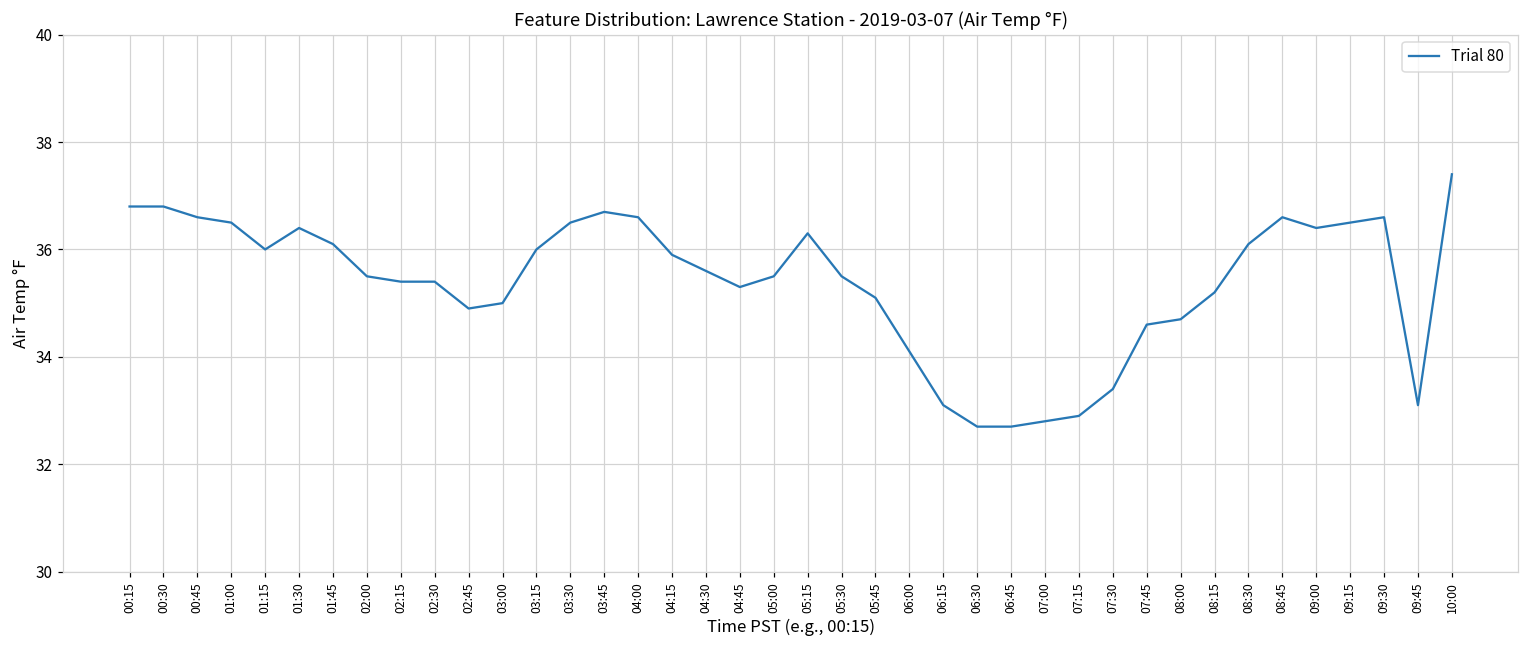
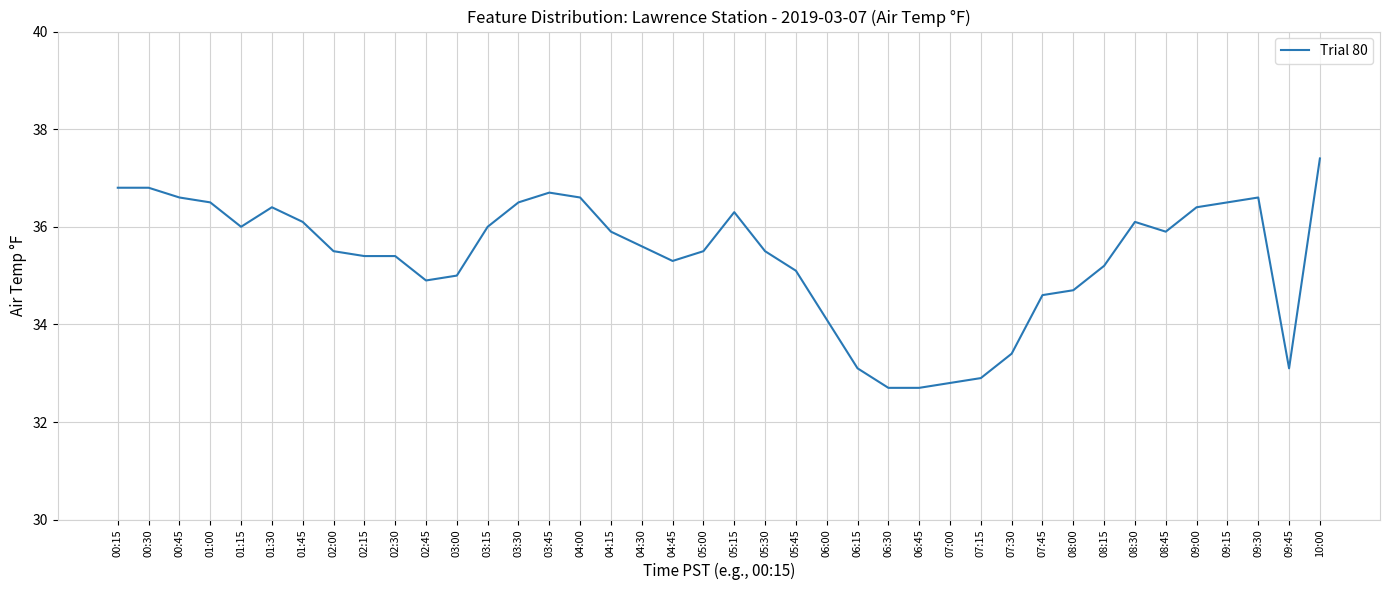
08:45: 36.6 -> 35.9
